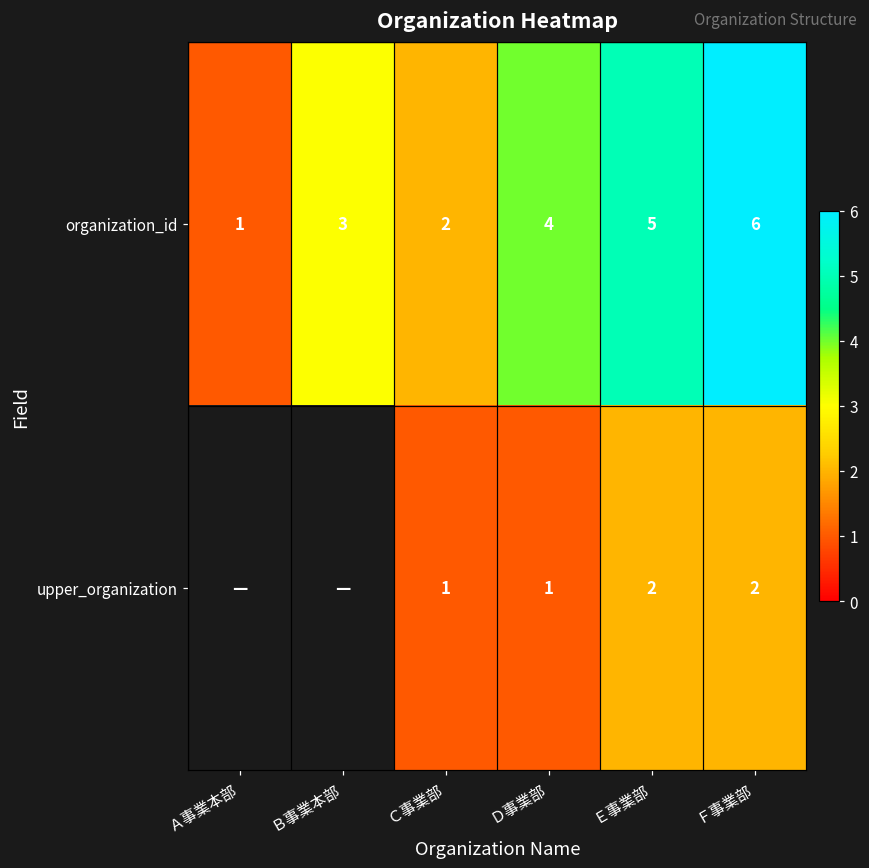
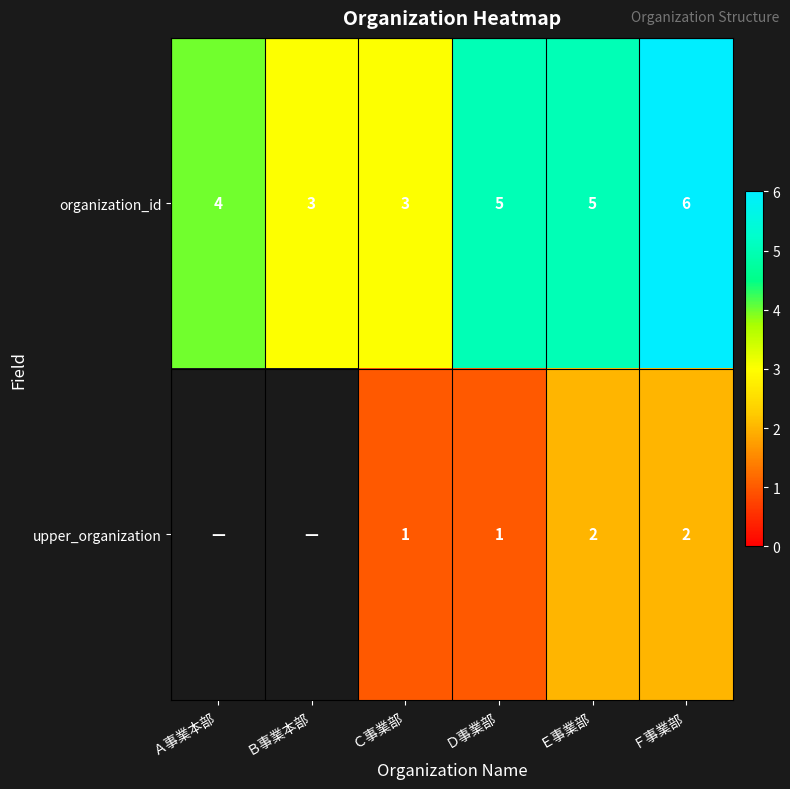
organization_id, Ａ事業本部: 1 -> 4
organization_id, Ｃ事業部: 2 -> 3
organization_id, Ｄ事業部: 4 -> 5
